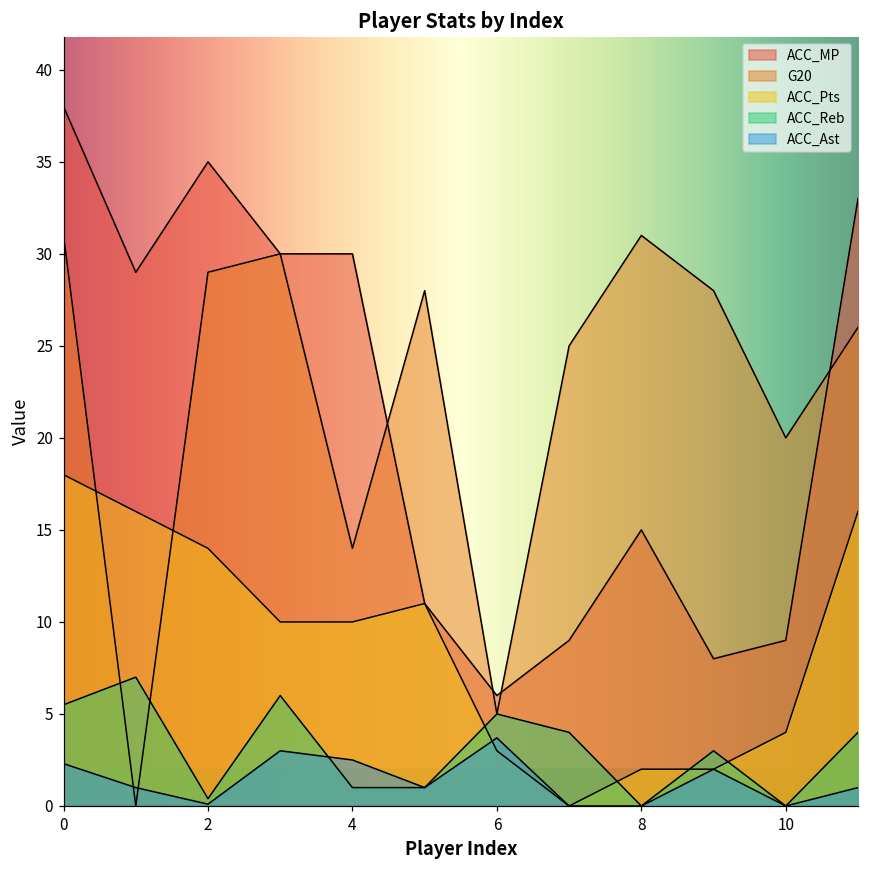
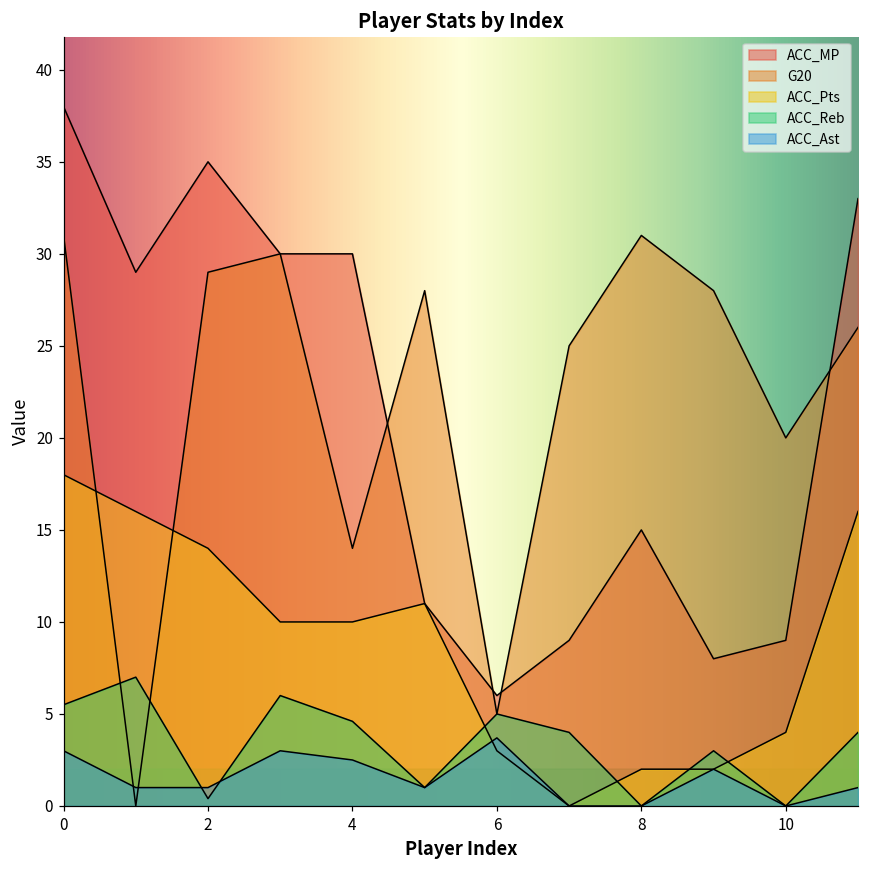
ACC_Ast, 0: 2.3 -> 3.0
ACC_Ast, 2: 0.1 -> 1.0
ACC_Reb, 4: 1.0 -> 4.6
